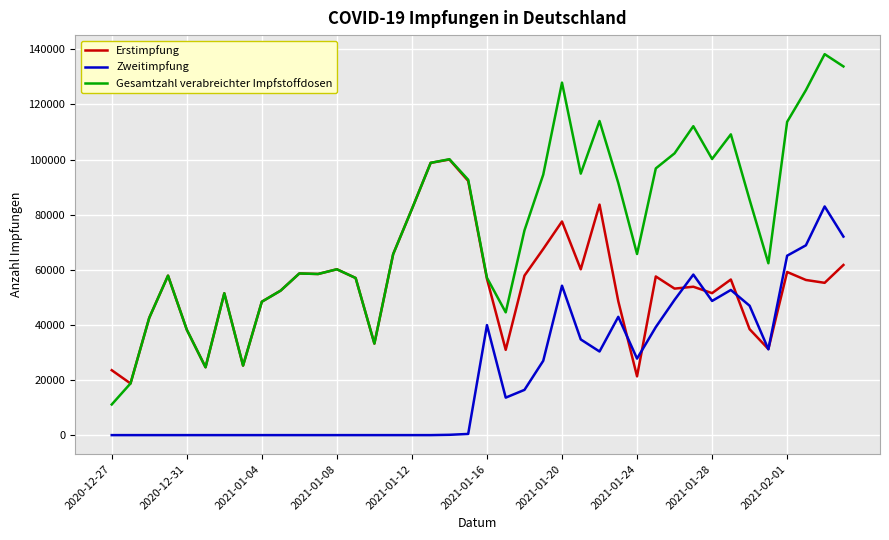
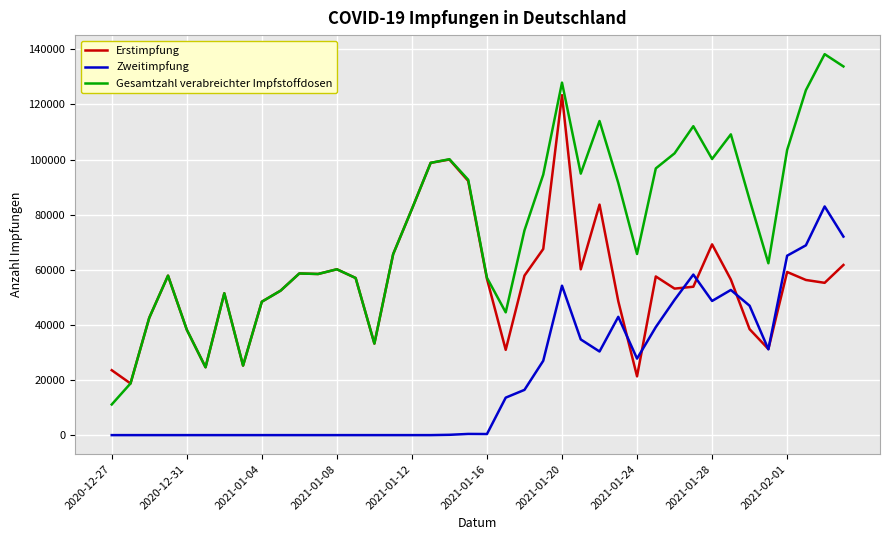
Zweitimpfung, 2021-01-16: 40000 -> 0
Erstimpfung, 2021-01-20: 78000 -> 123000
Erstimpfung, 2021-01-28: 52000 -> 69000
Gesamtzahl verabreichter Impfstoffdosen, 2021-02-01: 114000 -> 103000
